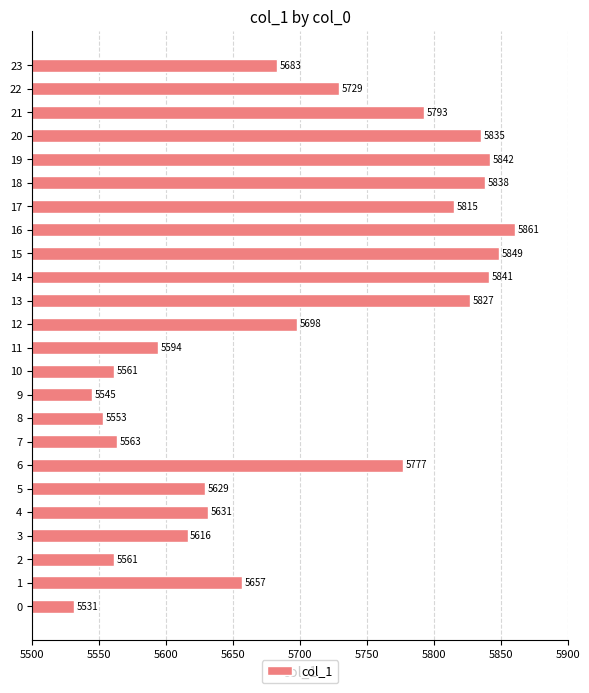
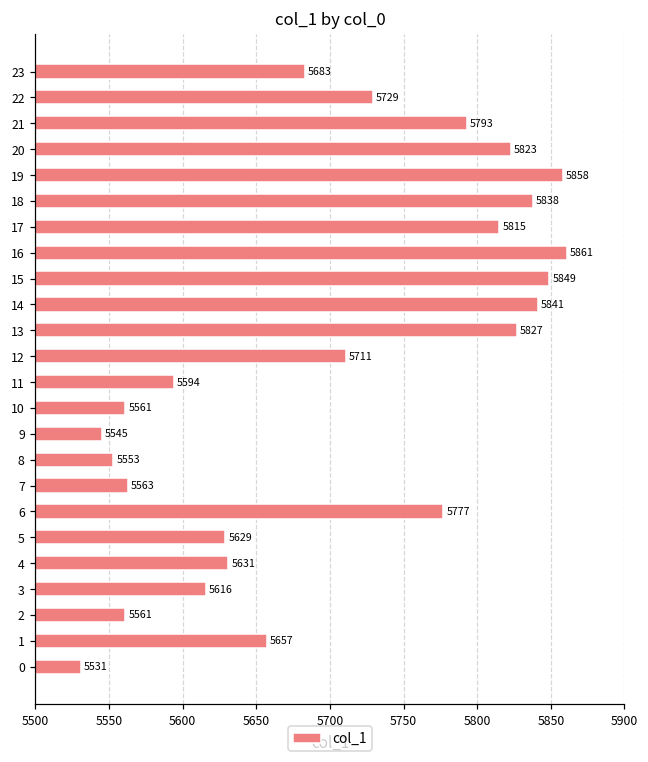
20: 5835 -> 5823
19: 5842 -> 5858
12: 5698 -> 5711
